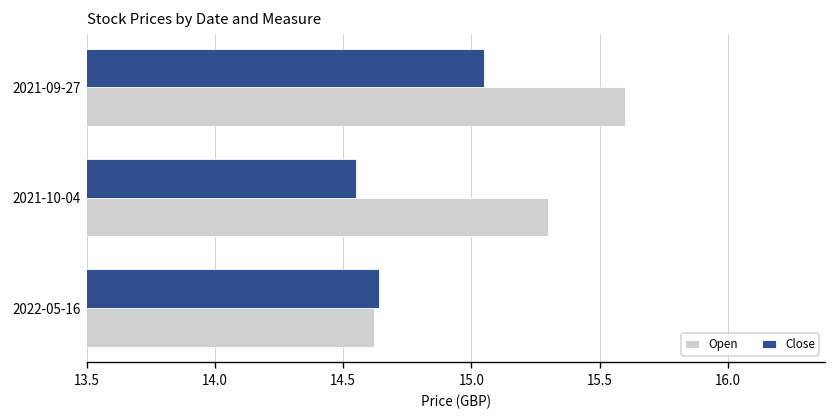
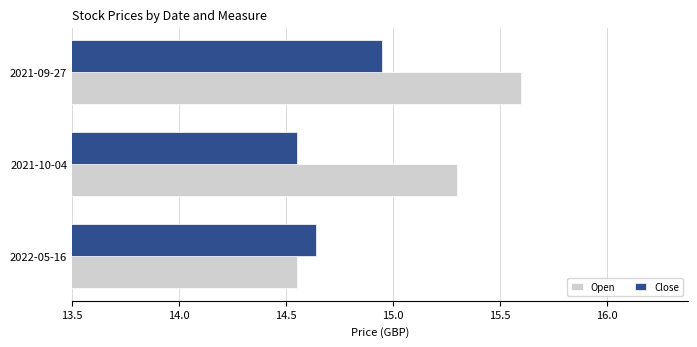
Close, 2021-09-27: 15.05 -> 14.95
Open, 2022-05-16: 14.62 -> 14.55
